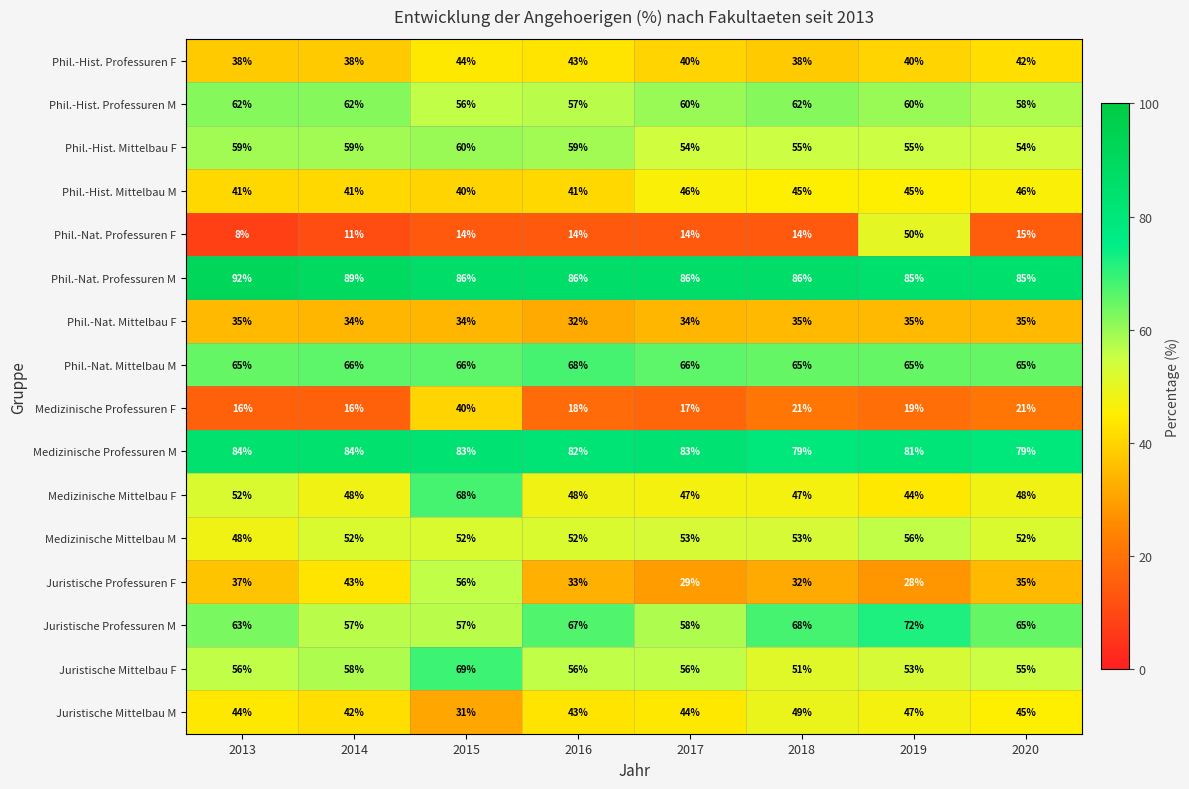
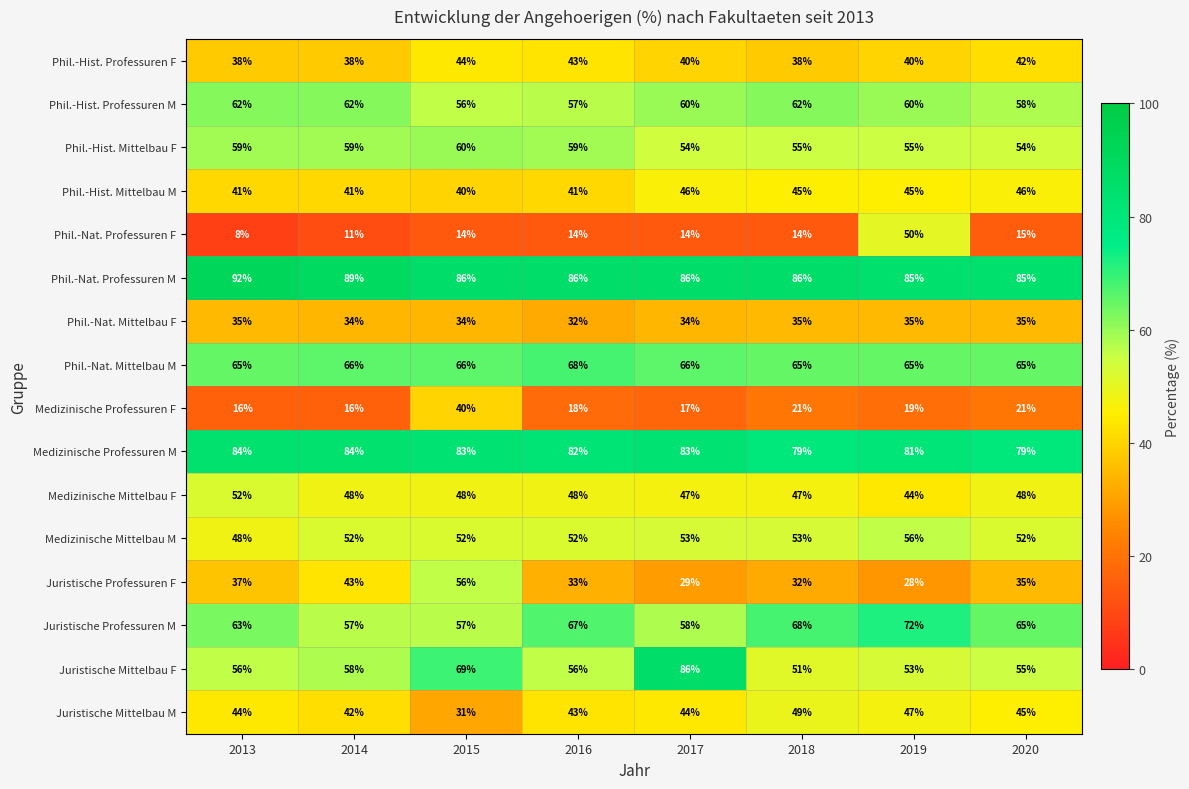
Medizinische Mittelbau F, 2015: 68% -> 48%
Juristische Mittelbau F, 2017: 56% -> 86%
